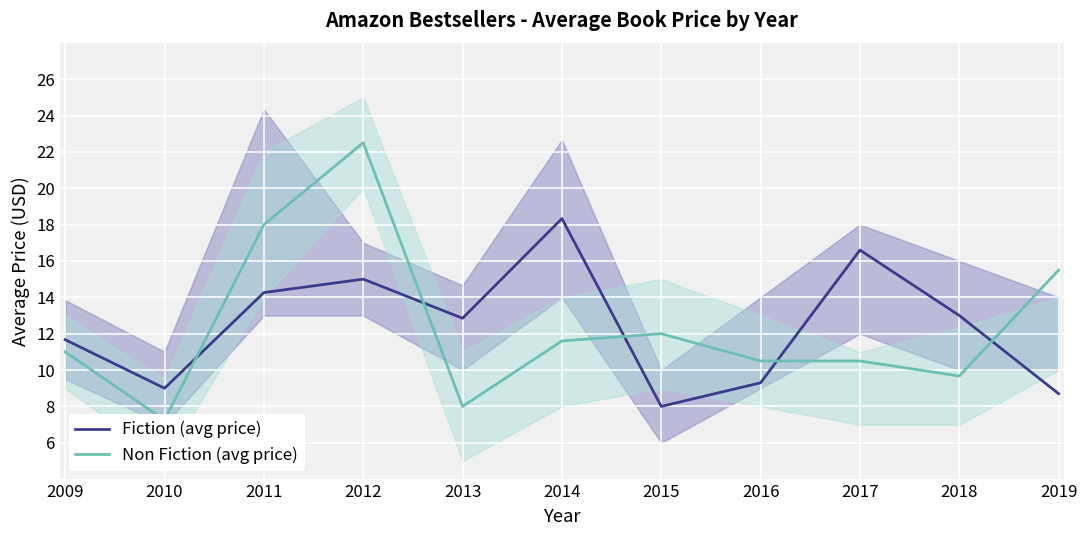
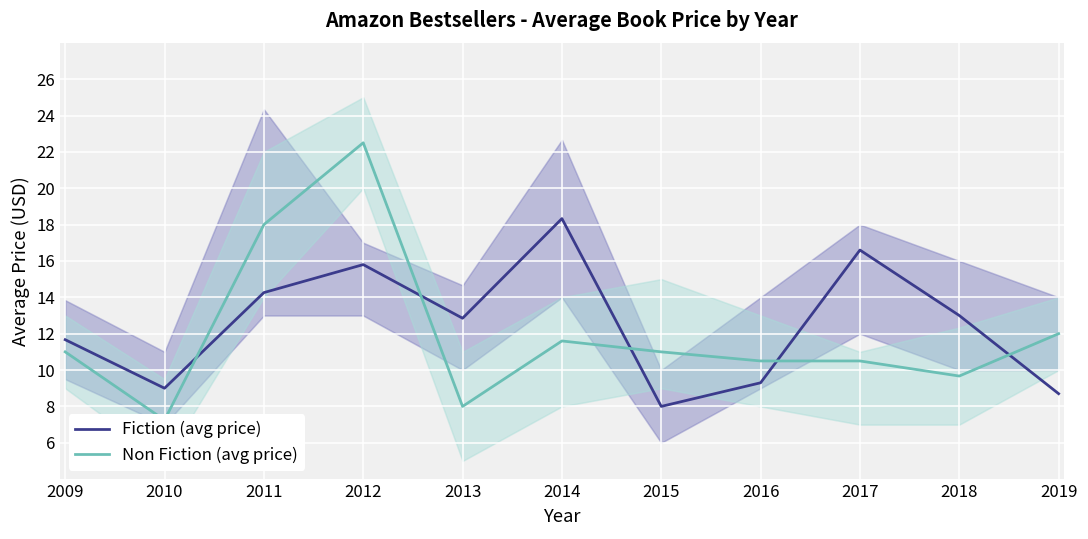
Fiction (avg price), 2012: 15.0 -> 15.8
Non Fiction (avg price), 2015: 12 -> 11
Non Fiction (avg price), 2019: 15.5 -> 12.0
